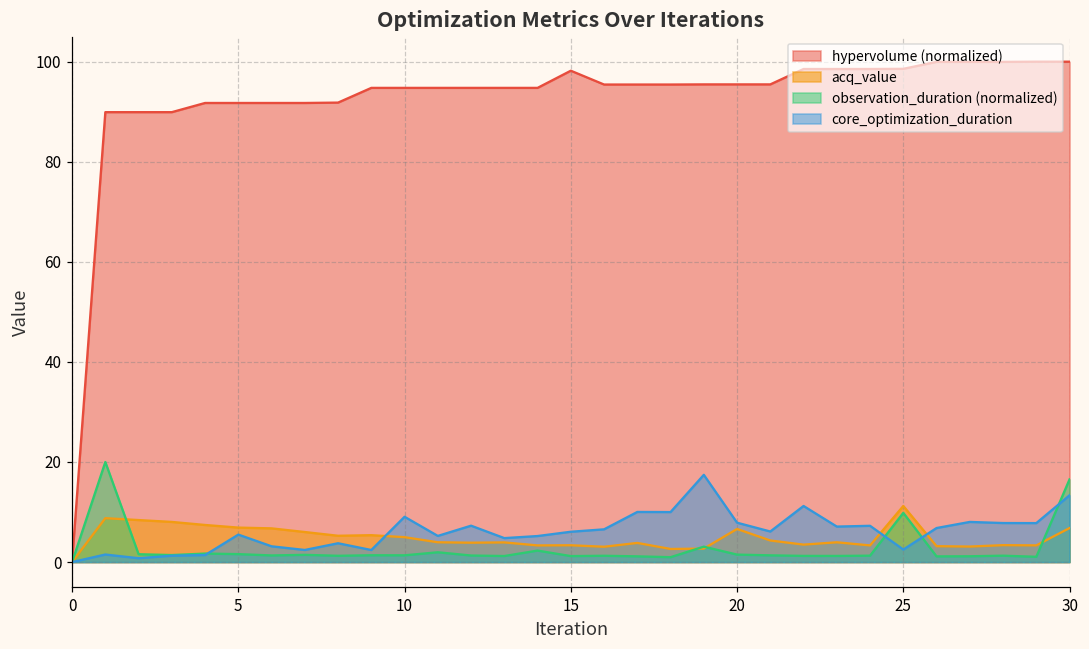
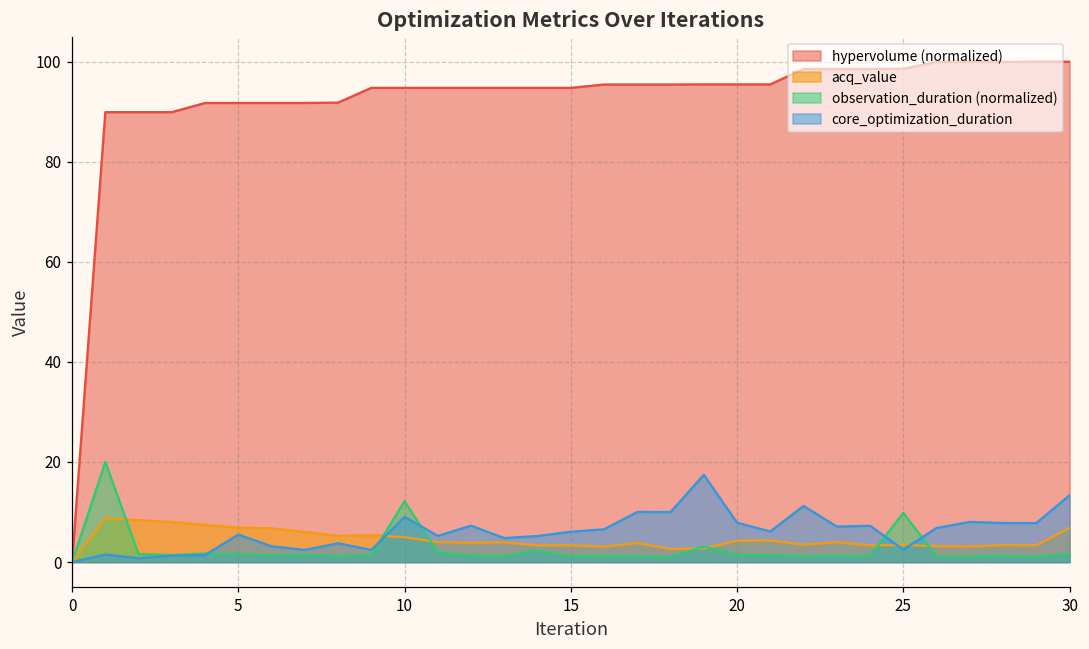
observation_duration (normalized), 10: 1 -> 12
hypervolume (normalized), 15: 98 -> 95
acq_value, 20: 7 -> 4
acq_value, 25: 11 -> 3
observation_duration (normalized), 30: 17 -> 2
